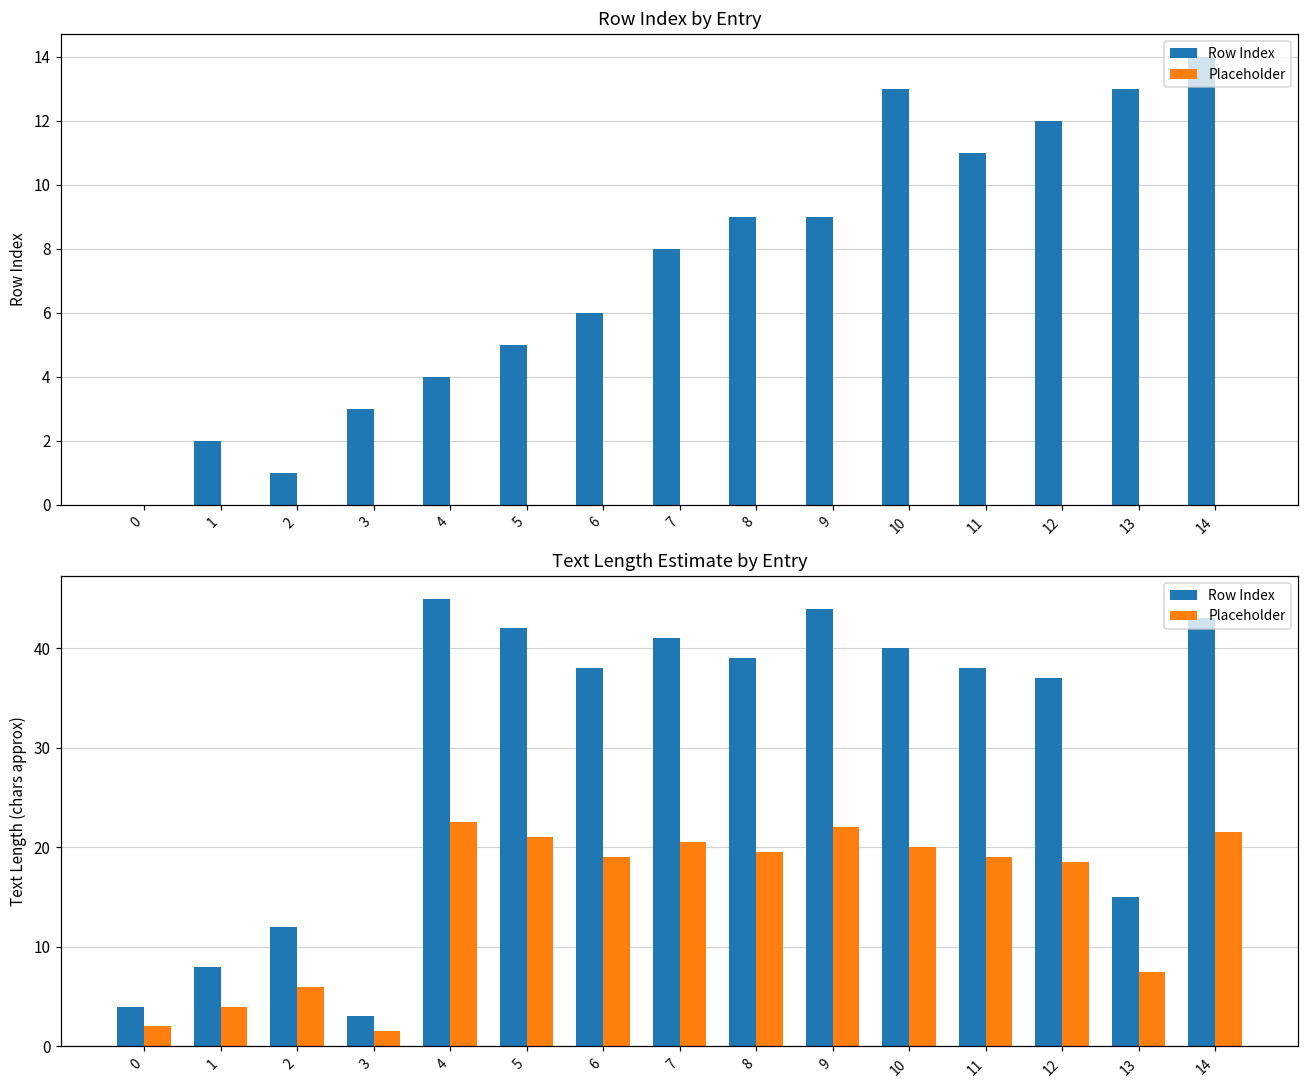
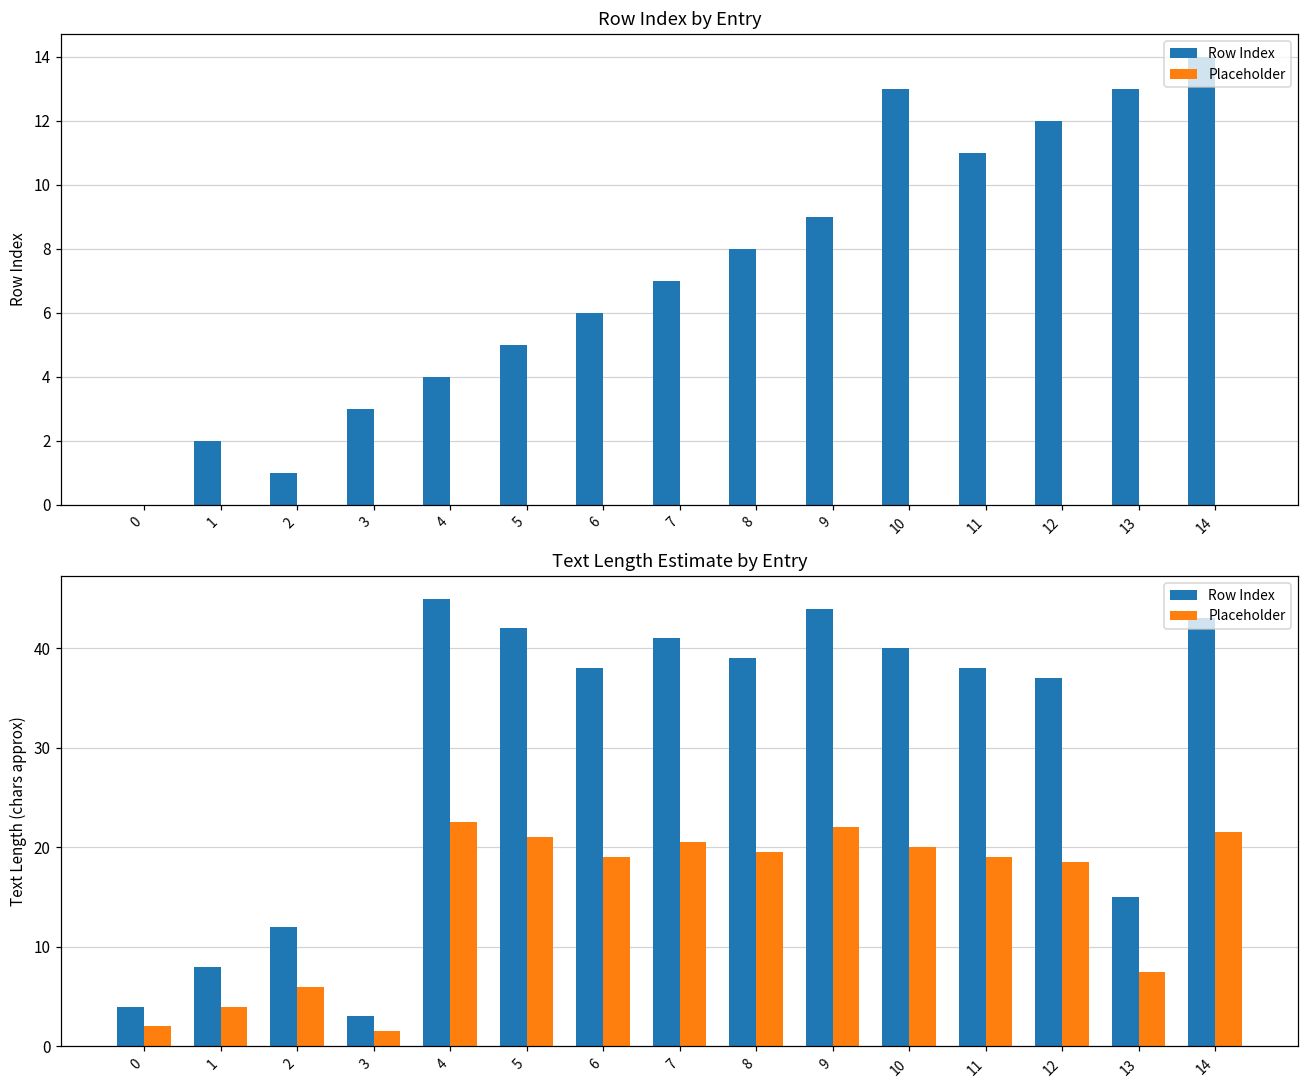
Row Index by Entry, Row Index, 7: 8 -> 7
Row Index by Entry, Row Index, 8: 9 -> 8
